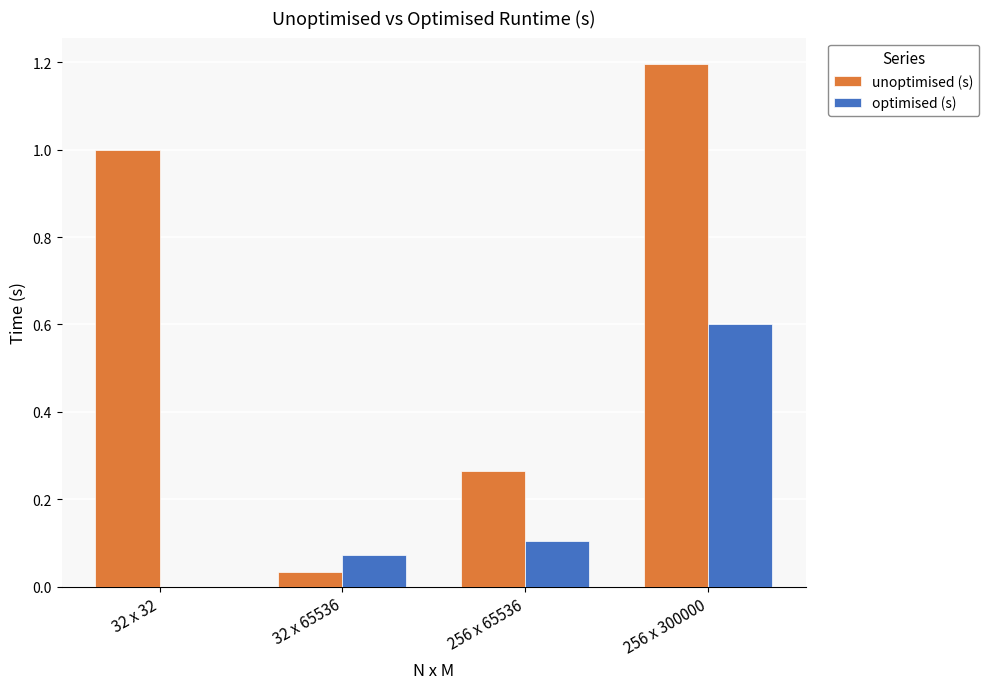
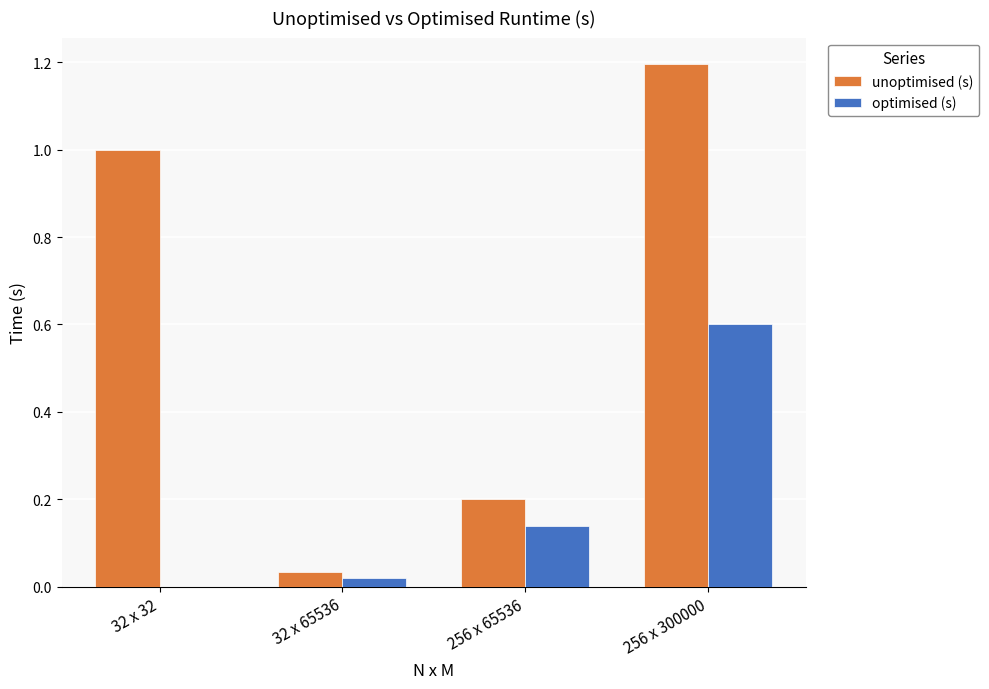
optimised (s), 32 x 65536: 0.07 -> 0.02
unoptimised (s), 256 x 65536: 0.26 -> 0.20
optimised (s), 256 x 65536: 0.10 -> 0.14
